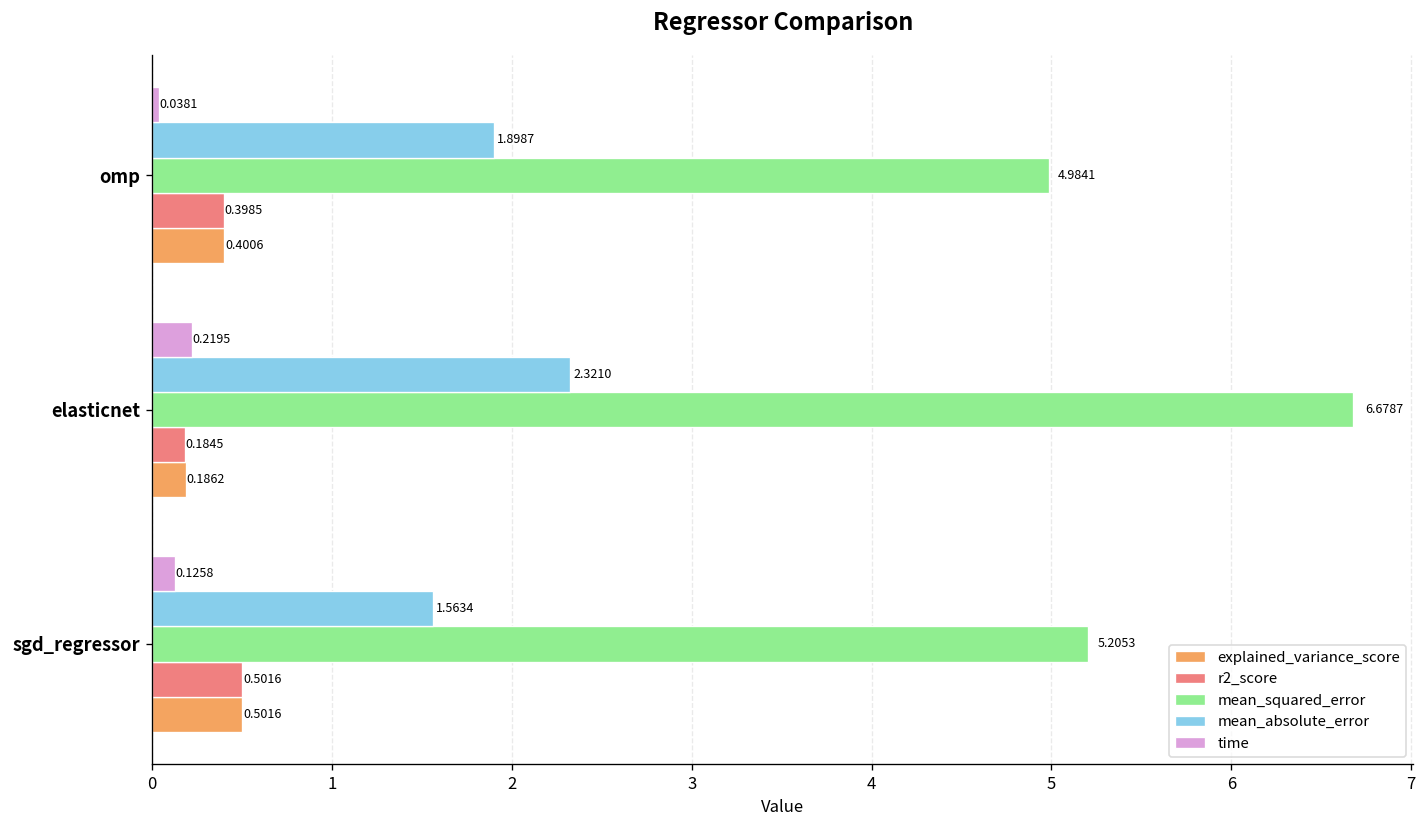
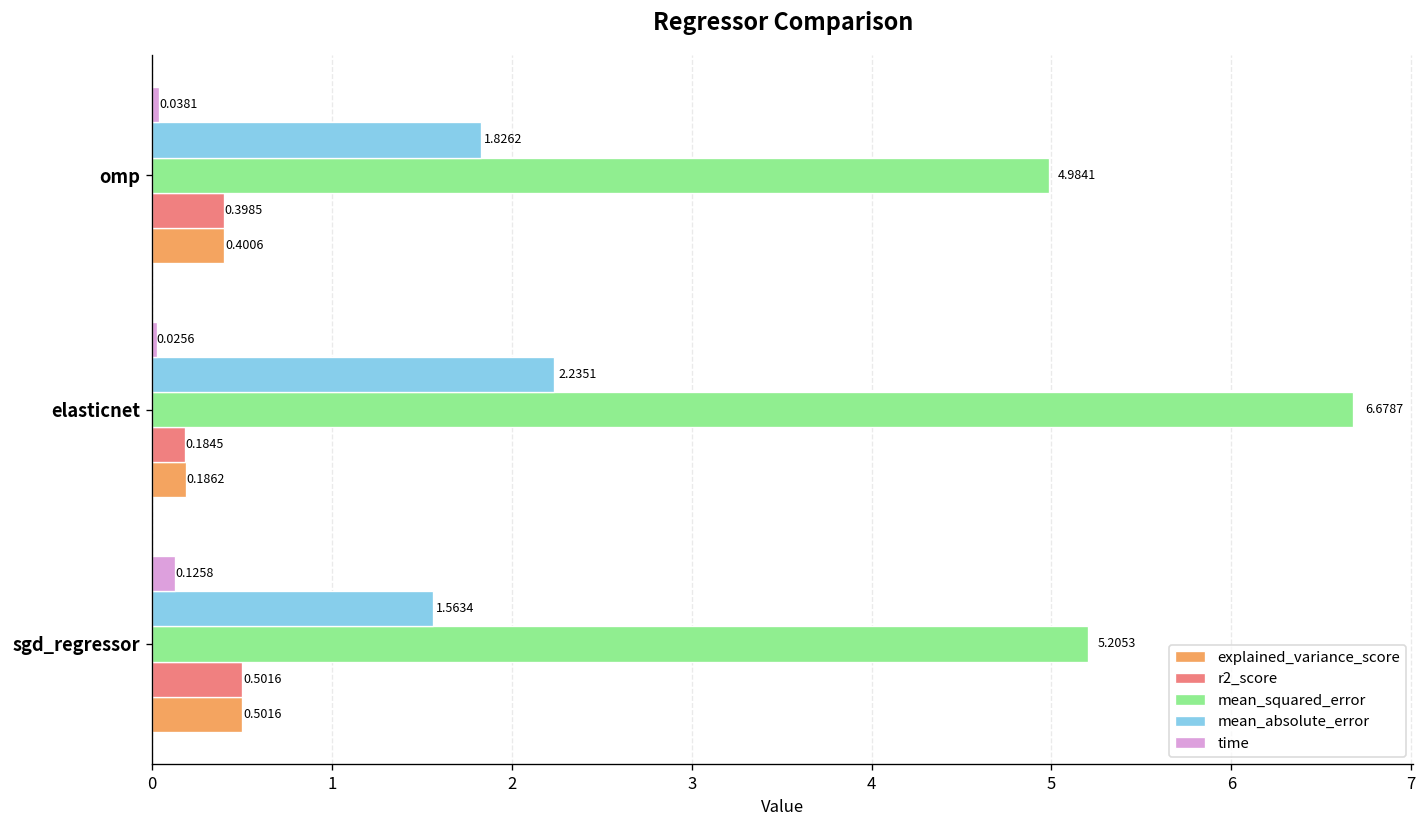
mean_absolute_error, omp: 1.8987 -> 1.8262
time, elasticnet: 0.2195 -> 0.0256
mean_absolute_error, elasticnet: 2.3210 -> 2.2351
